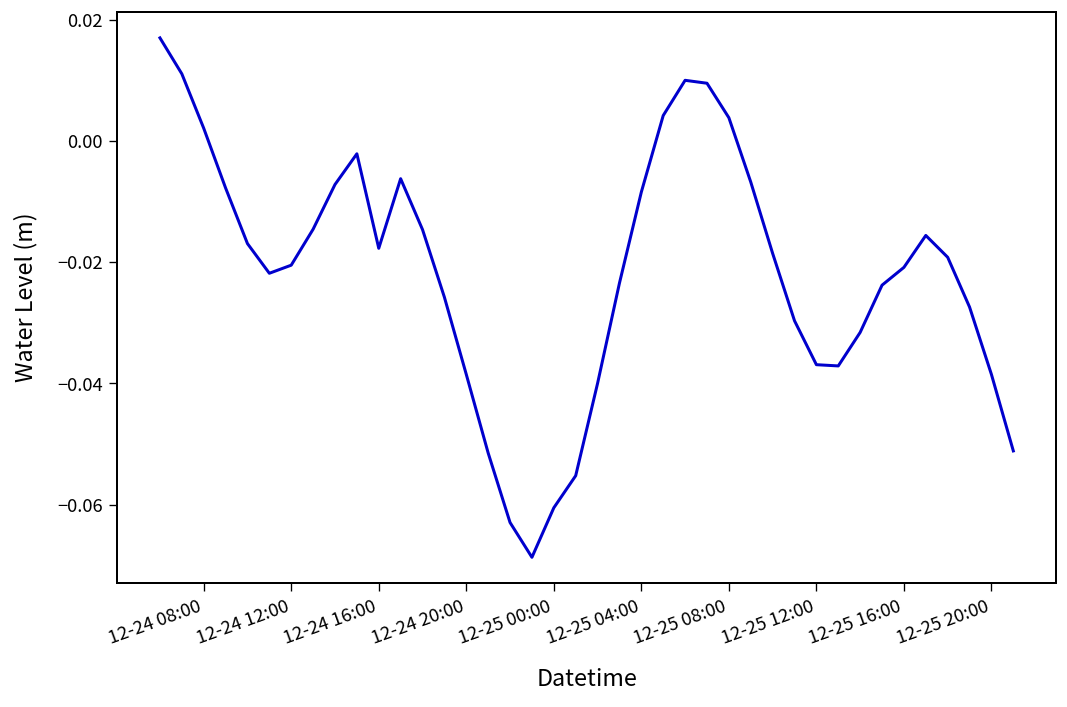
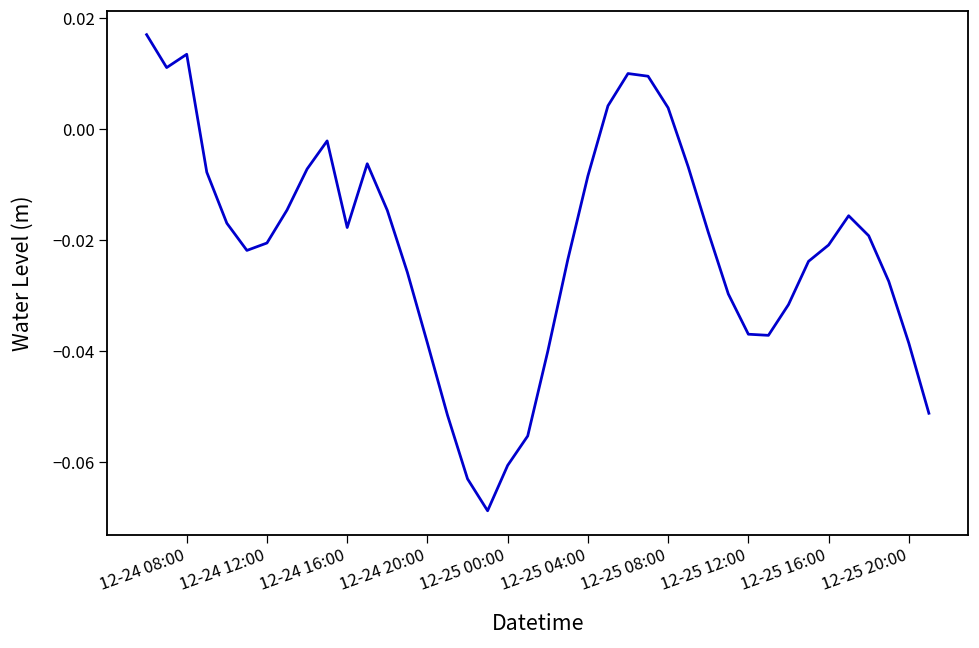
12-24 08:00: 0.002 -> 0.014
